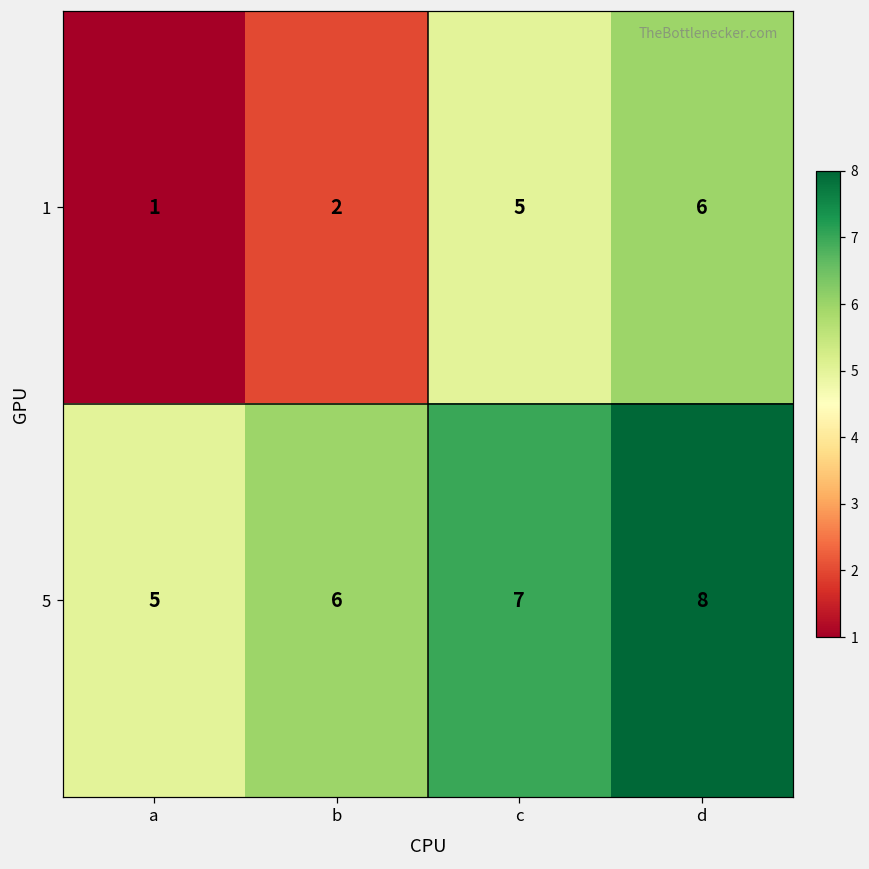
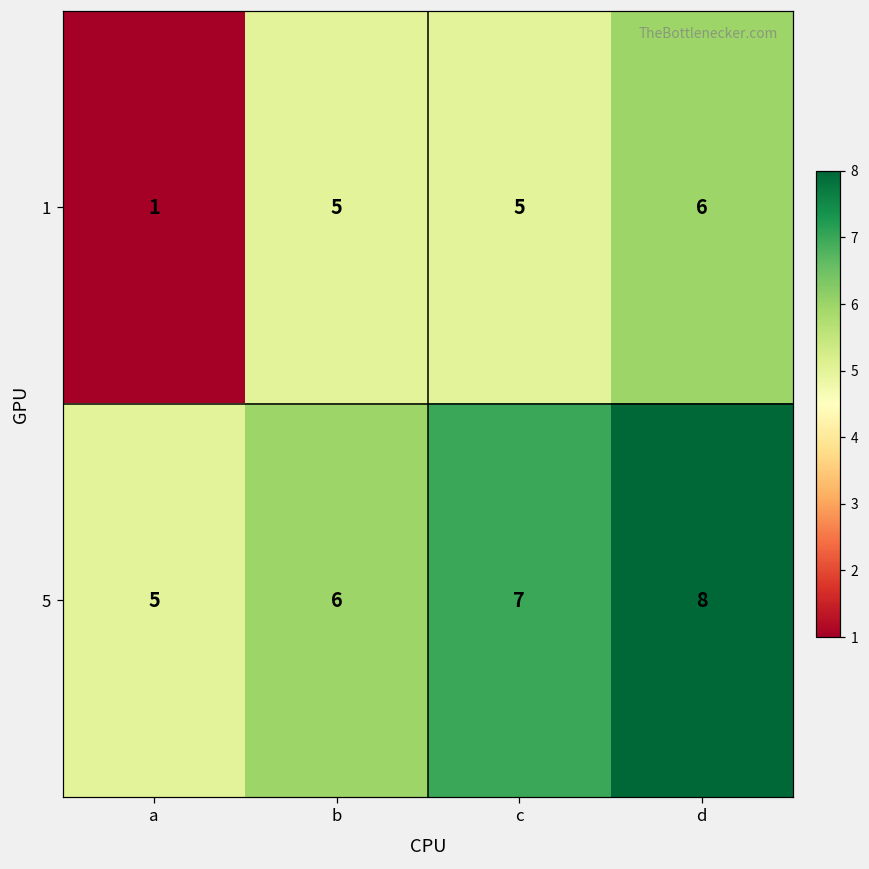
1, b: 2 -> 5
